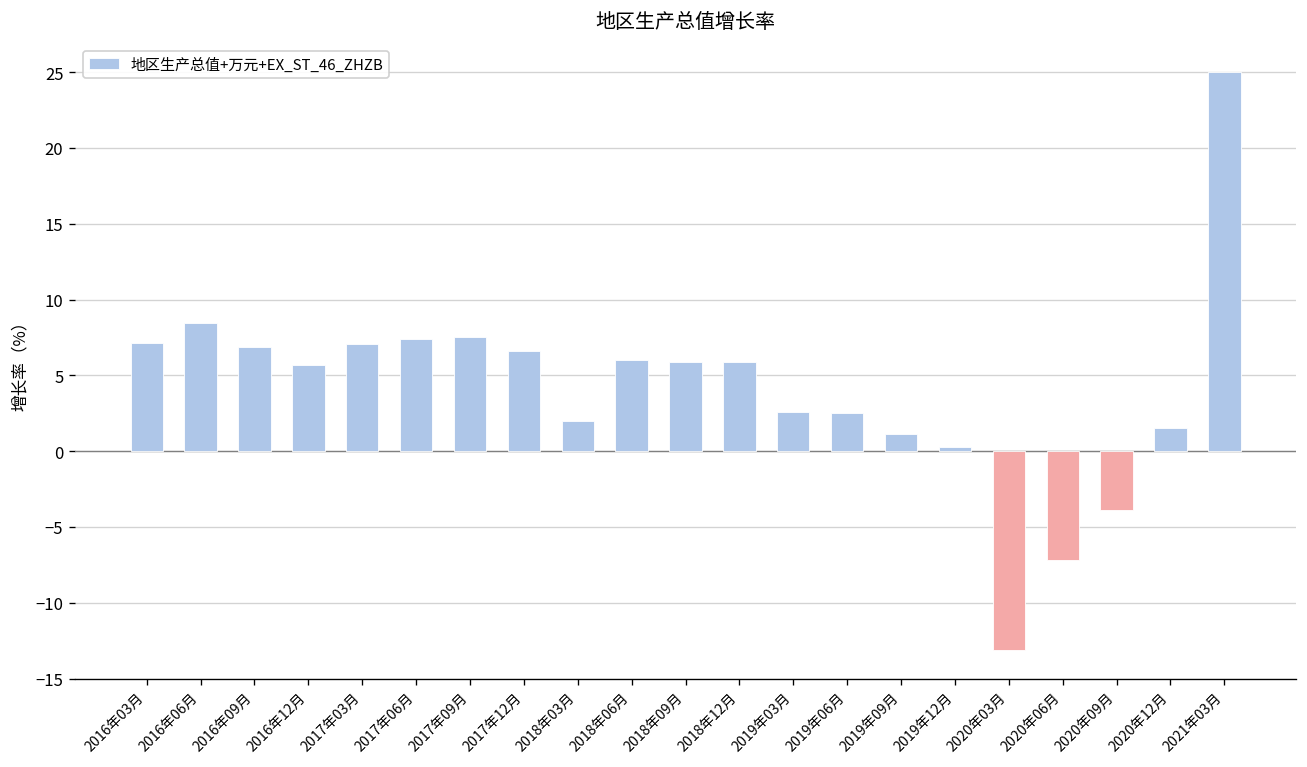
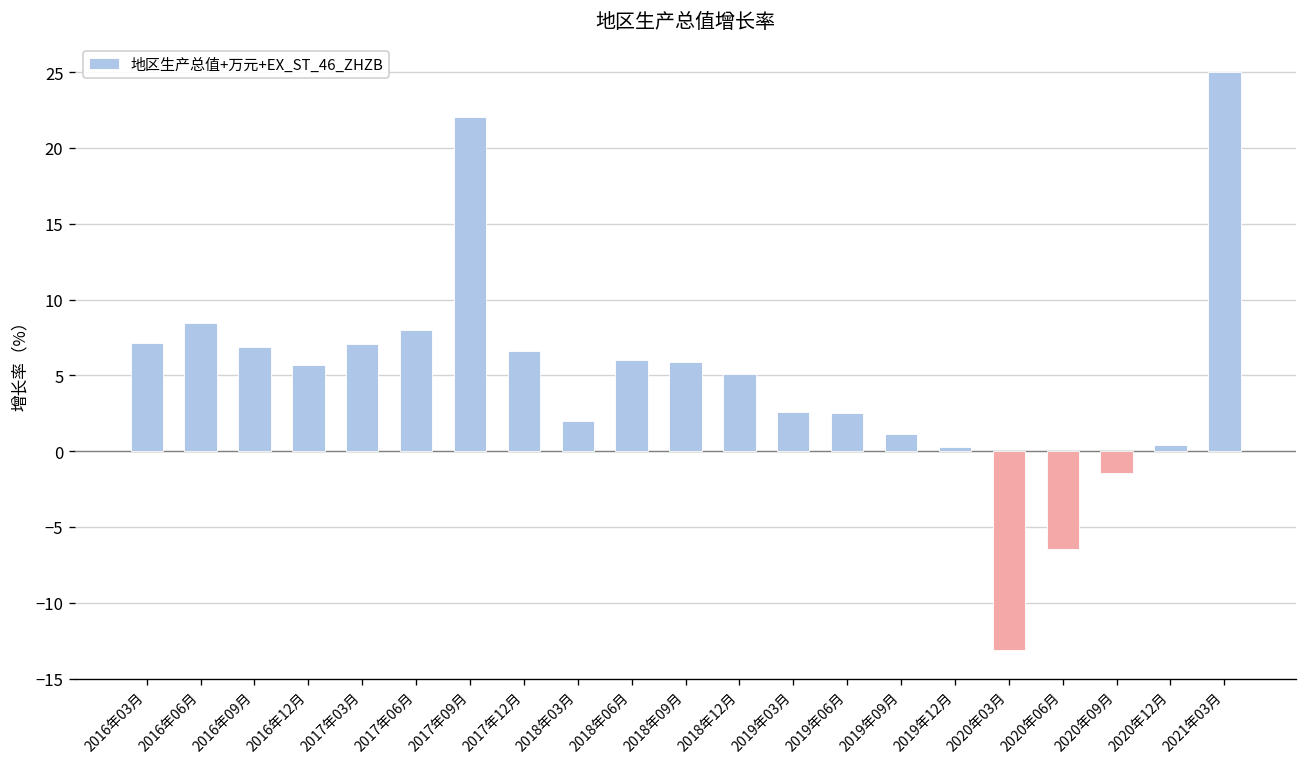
2017年06月: 7.4 -> 8.0
2017年09月: 7.5 -> 22.1
2018年12月: 5.9 -> 5.1
2020年06月: -7.2 -> -6.5
2020年09月: -3.9 -> -1.4
2020年12月: 1.5 -> 0.4
